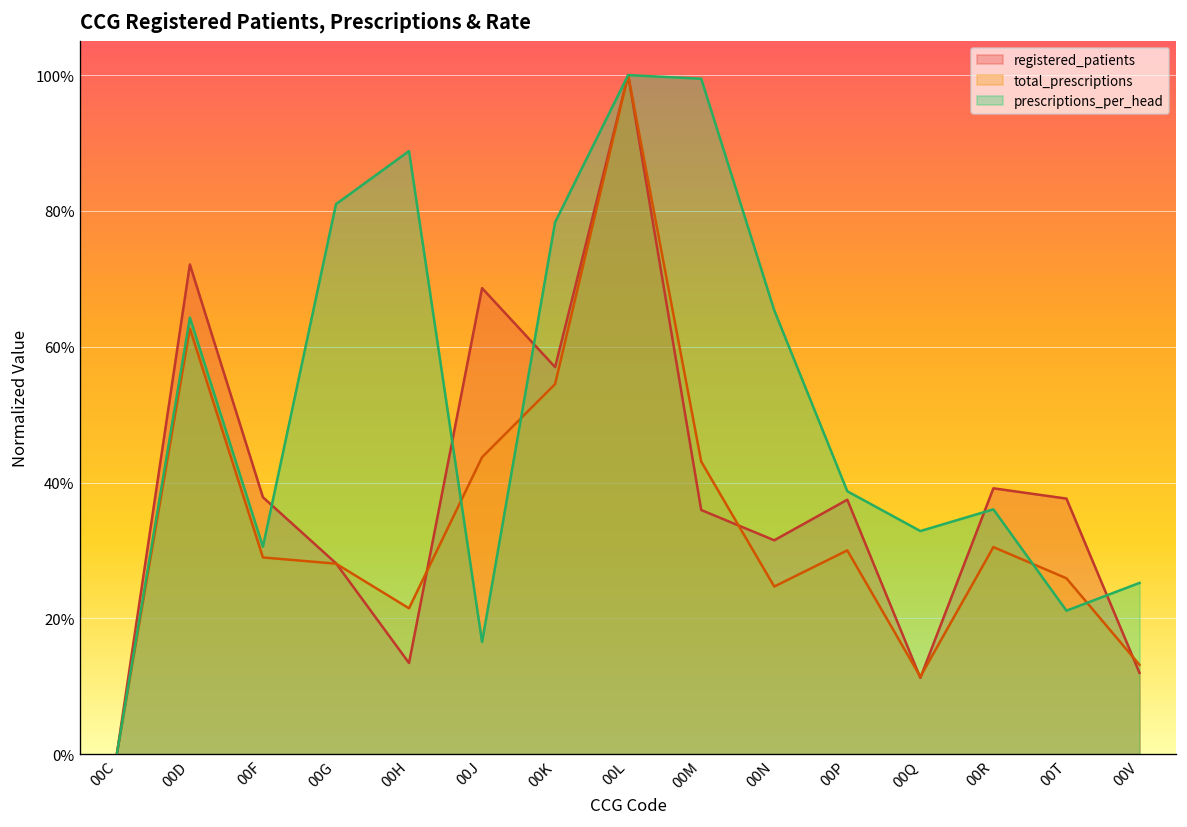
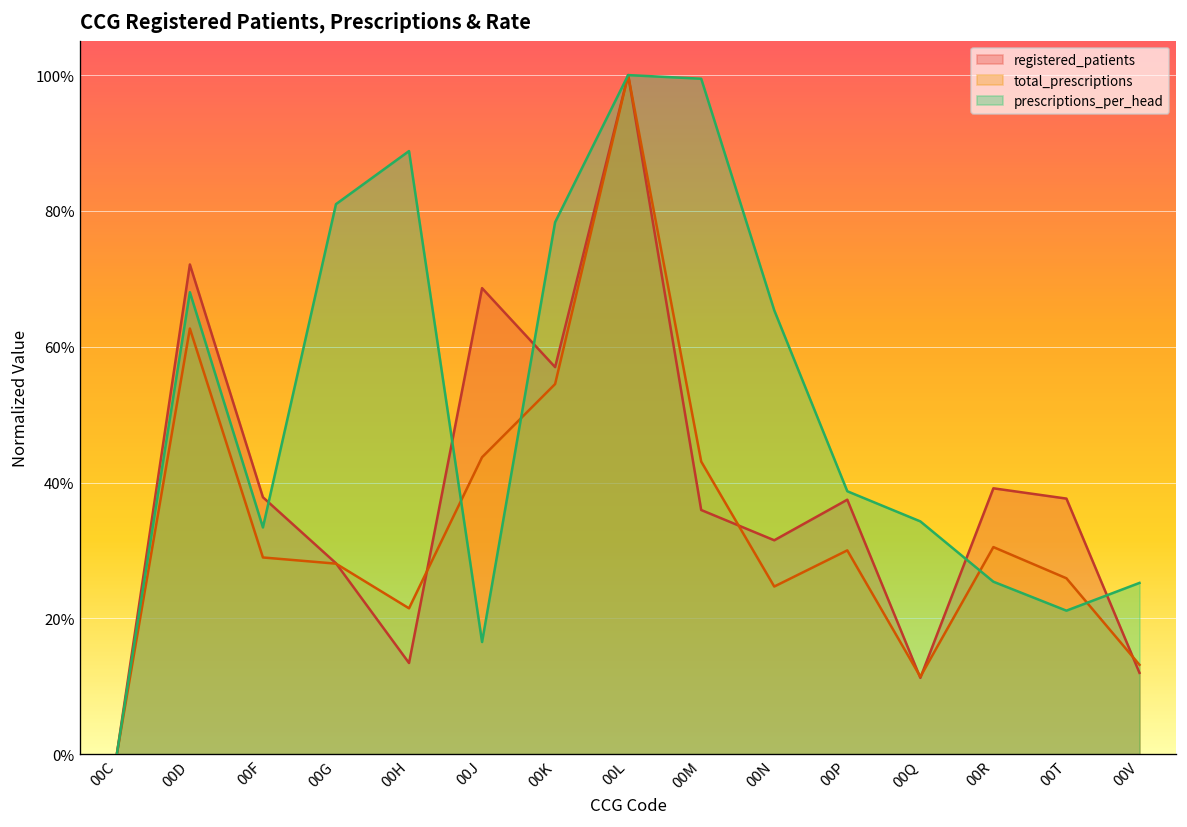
prescriptions_per_head, 00D: 64% -> 68%
prescriptions_per_head, 00F: 31% -> 33%
prescriptions_per_head, 00Q: 33% -> 34%
prescriptions_per_head, 00R: 36% -> 25%
